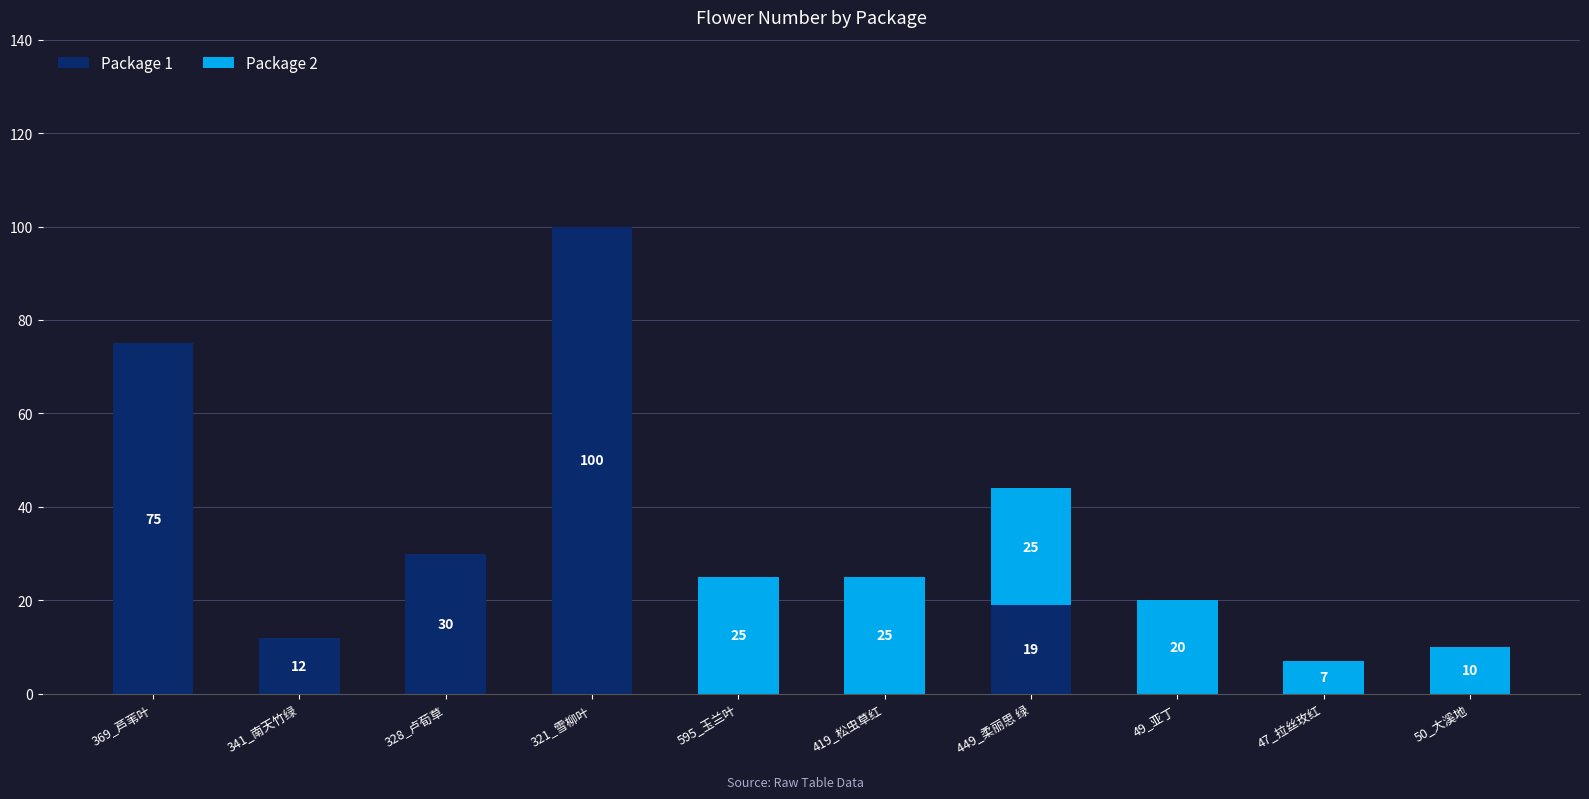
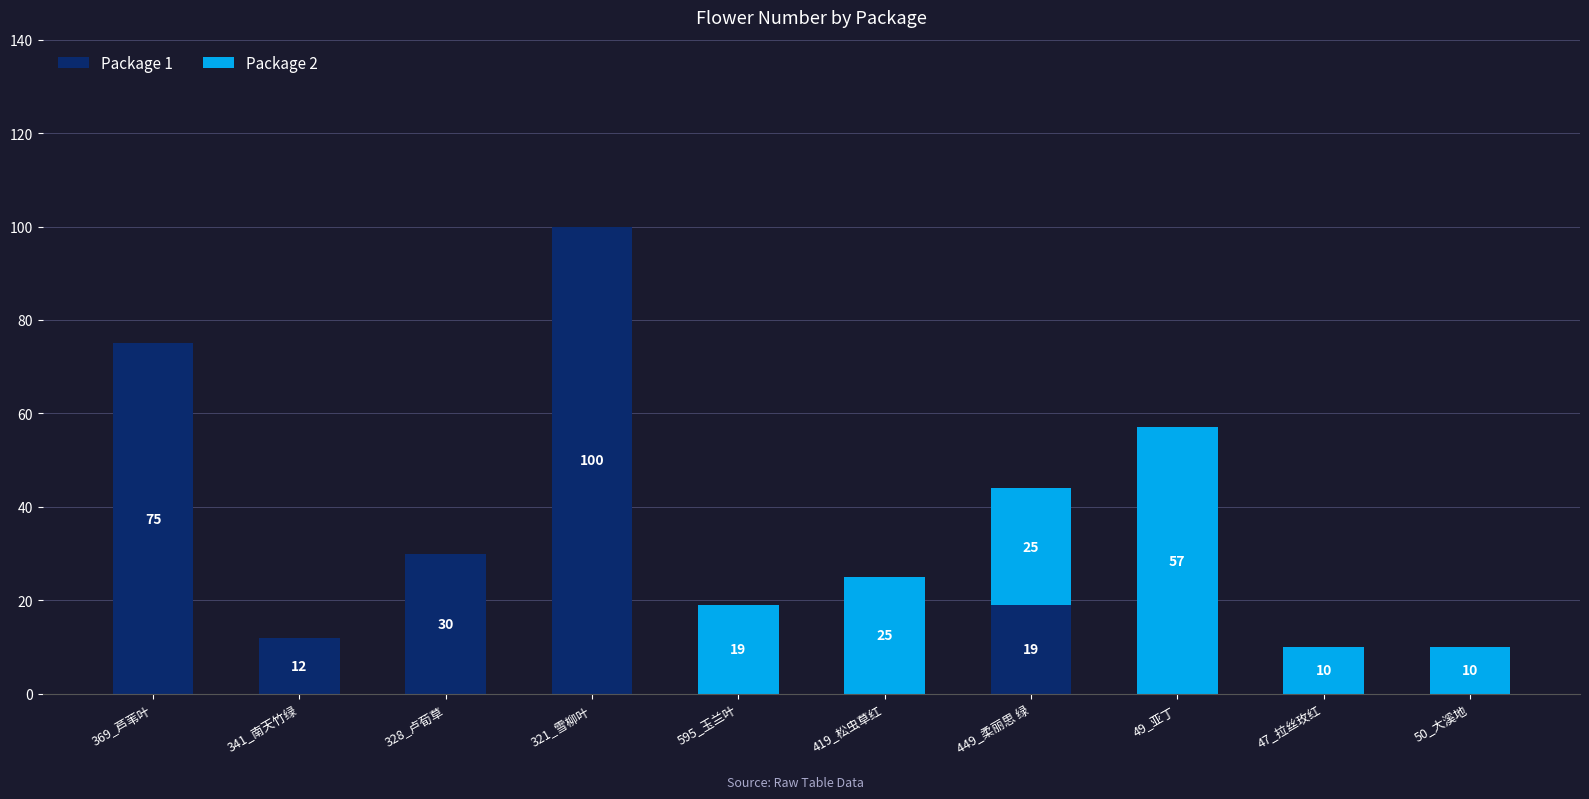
Package 2, 595_玉兰叶: 25 -> 19
Package 2, 49_亚丁: 20 -> 57
Package 2, 47_拉丝玫红: 7 -> 10
